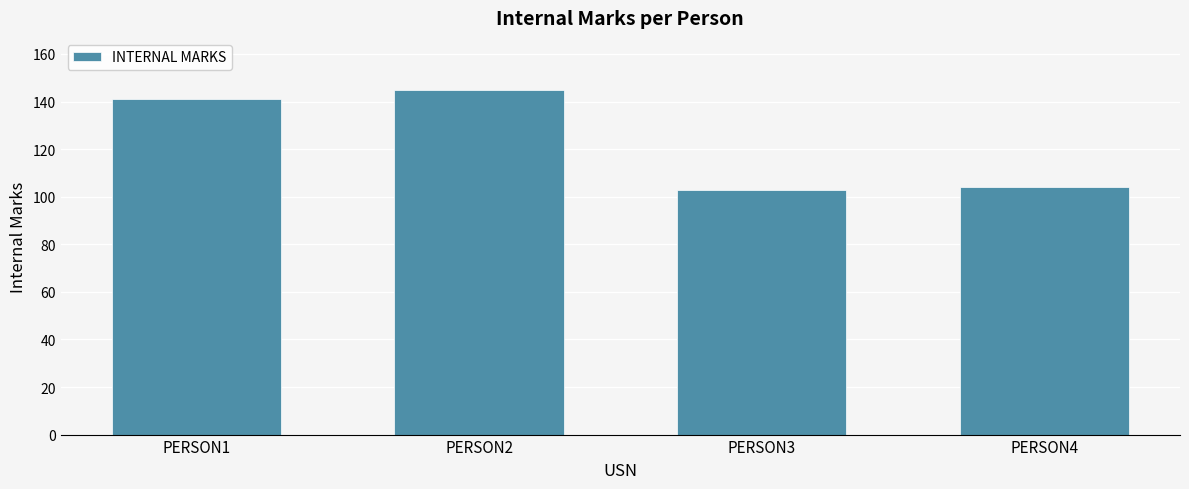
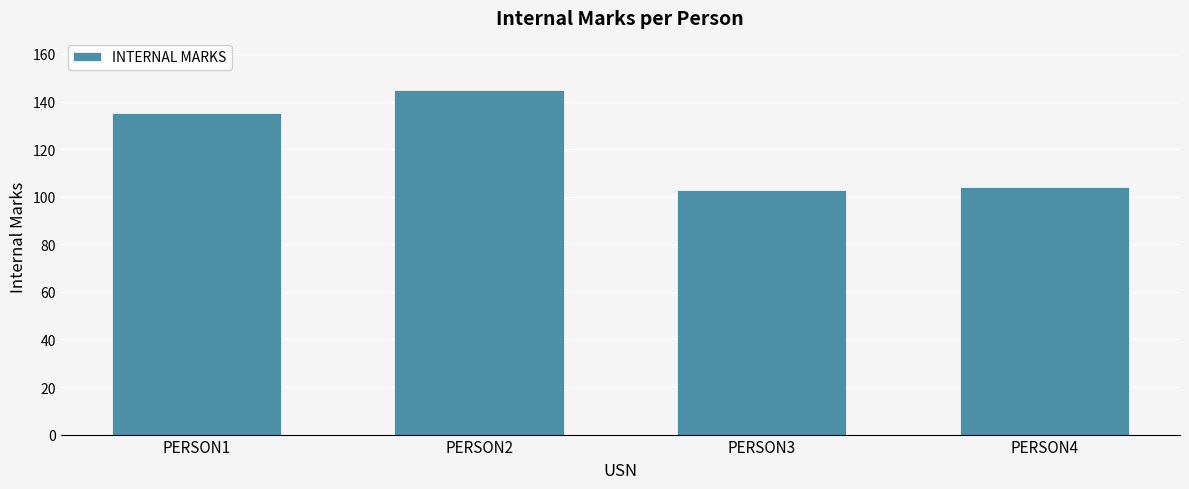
PERSON1: 141 -> 135
